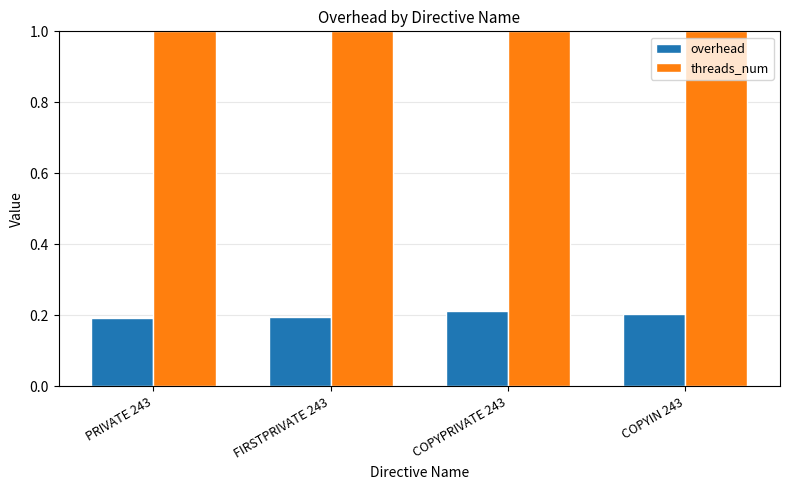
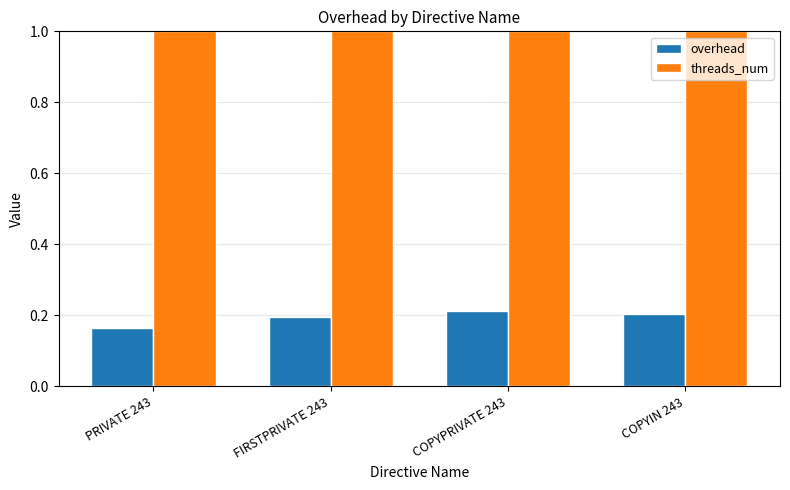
overhead, PRIVATE 243: 0.19 -> 0.16
